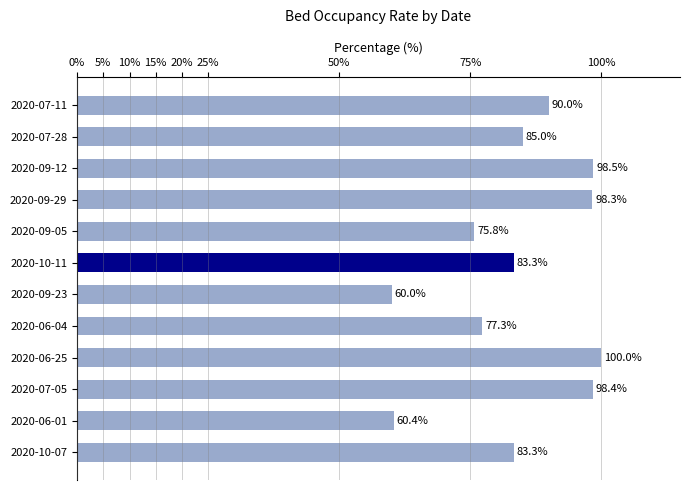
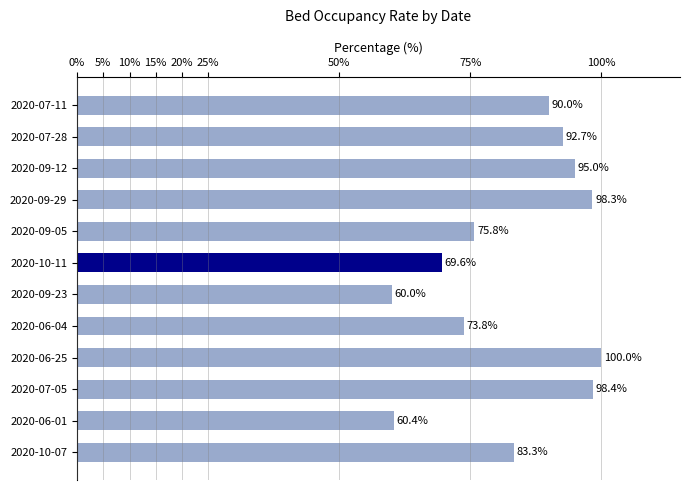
2020-07-28: 85.0% -> 92.7%
2020-09-12: 98.5% -> 95.0%
2020-10-11: 83.3% -> 69.6%
2020-06-04: 77.3% -> 73.8%
